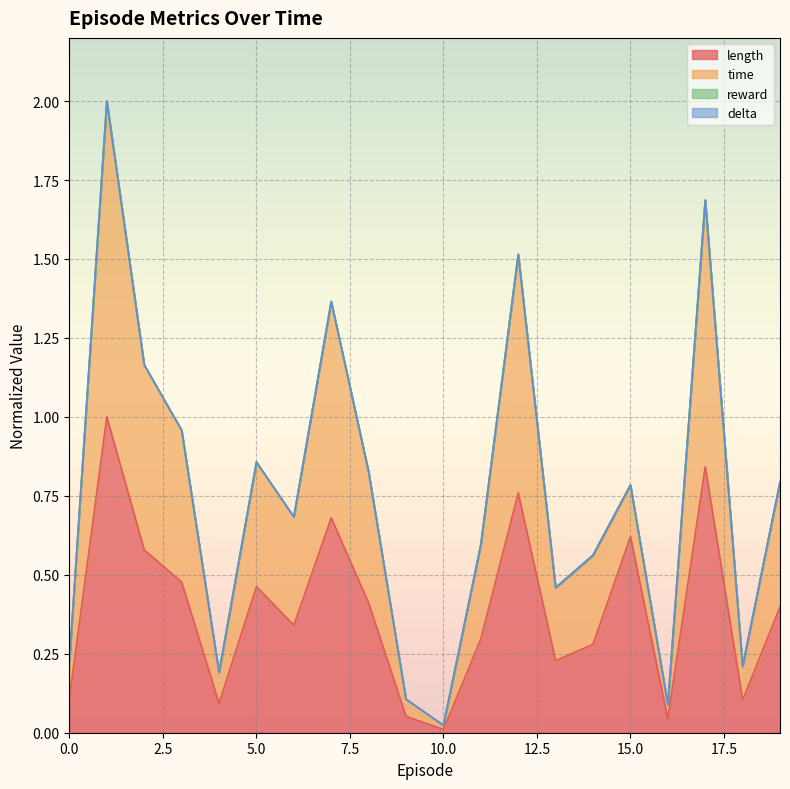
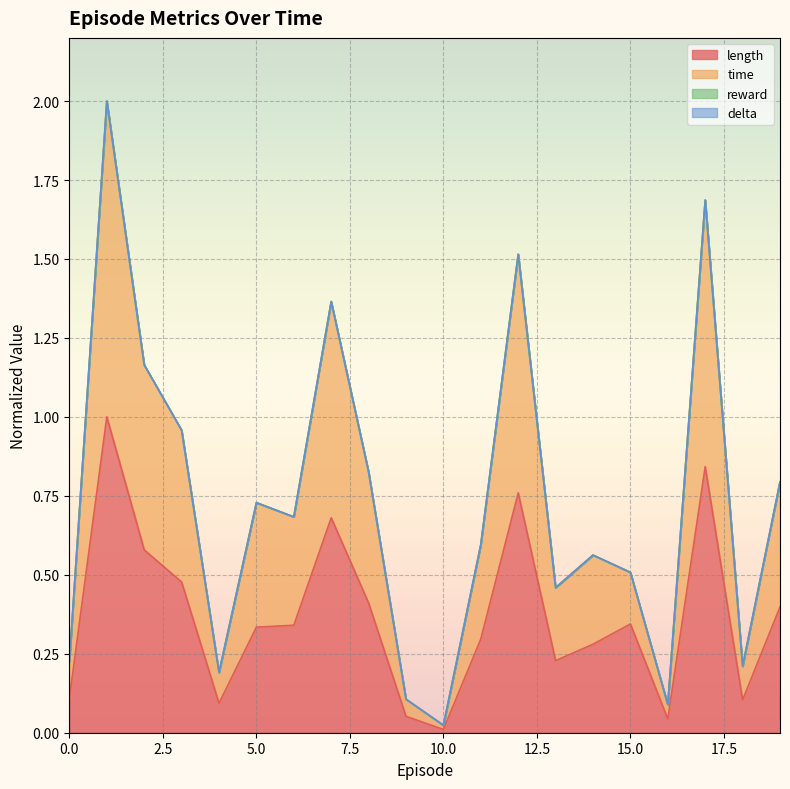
length, 5.0: 0.46 -> 0.33
length, 15.0: 0.62 -> 0.34
